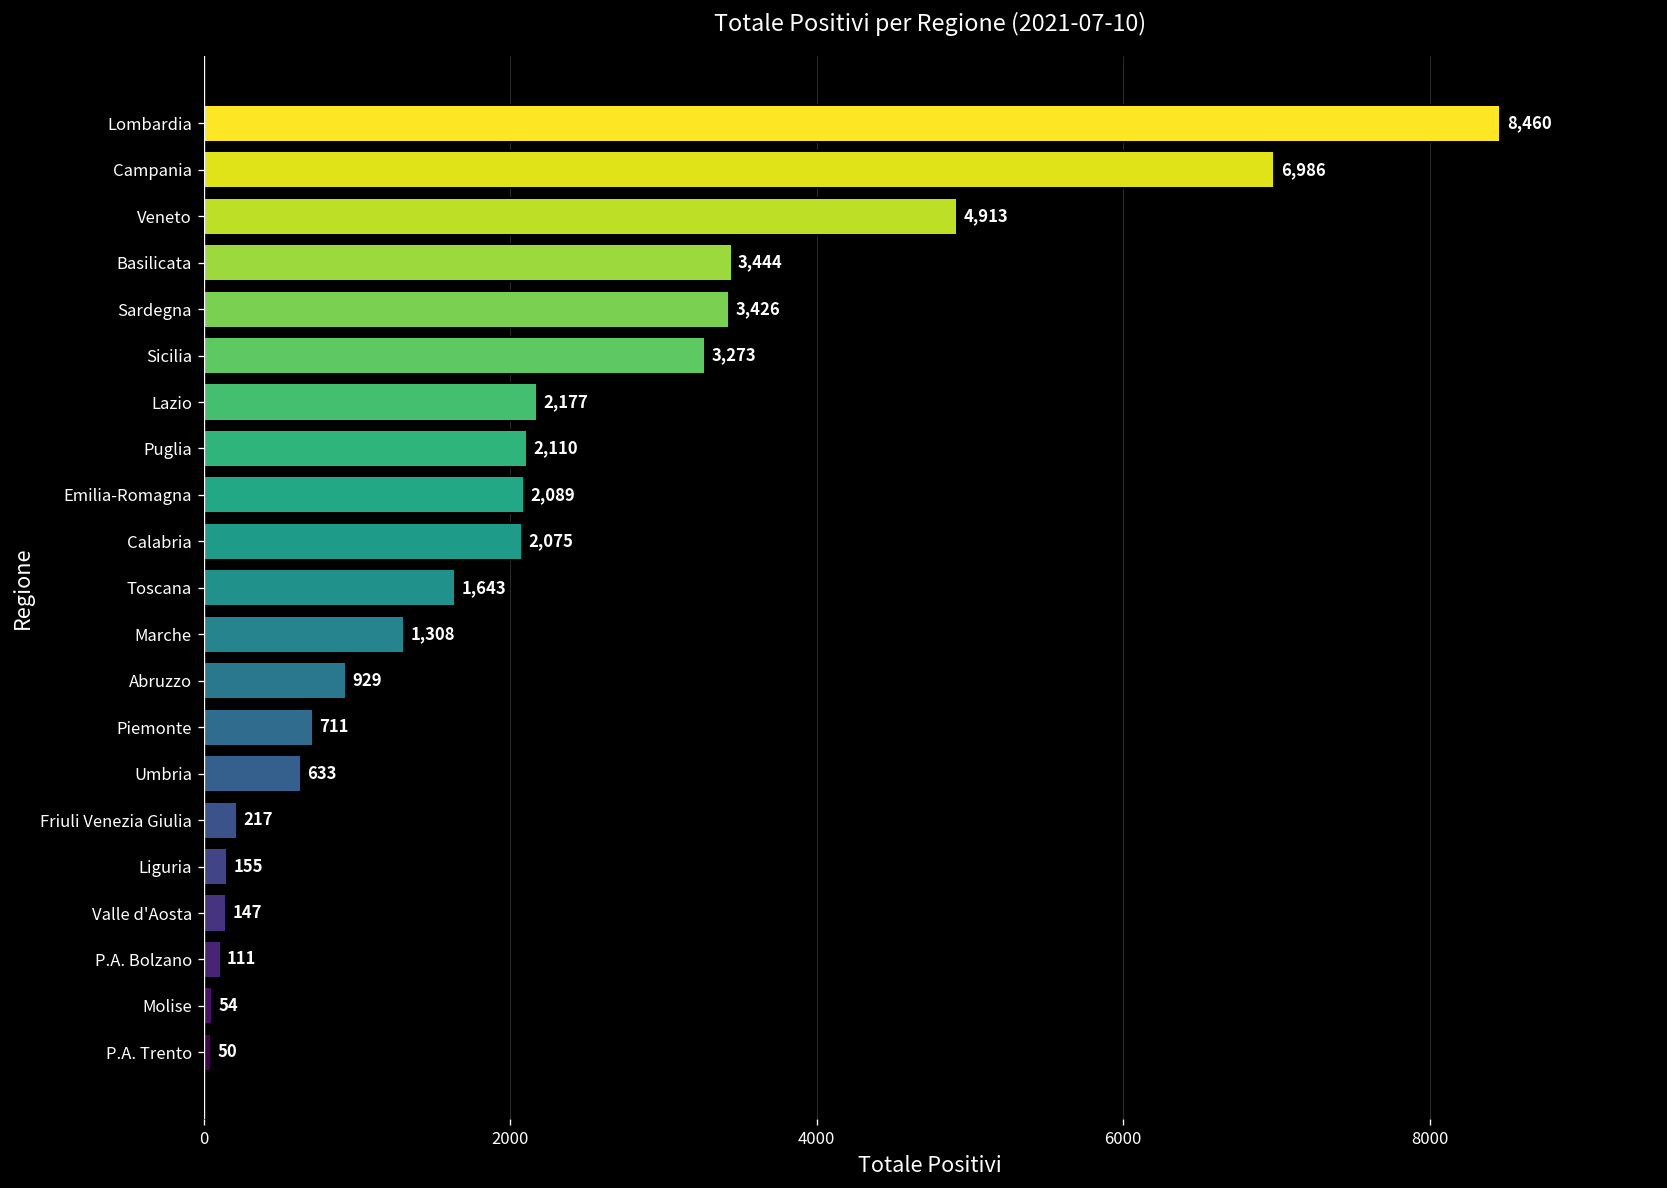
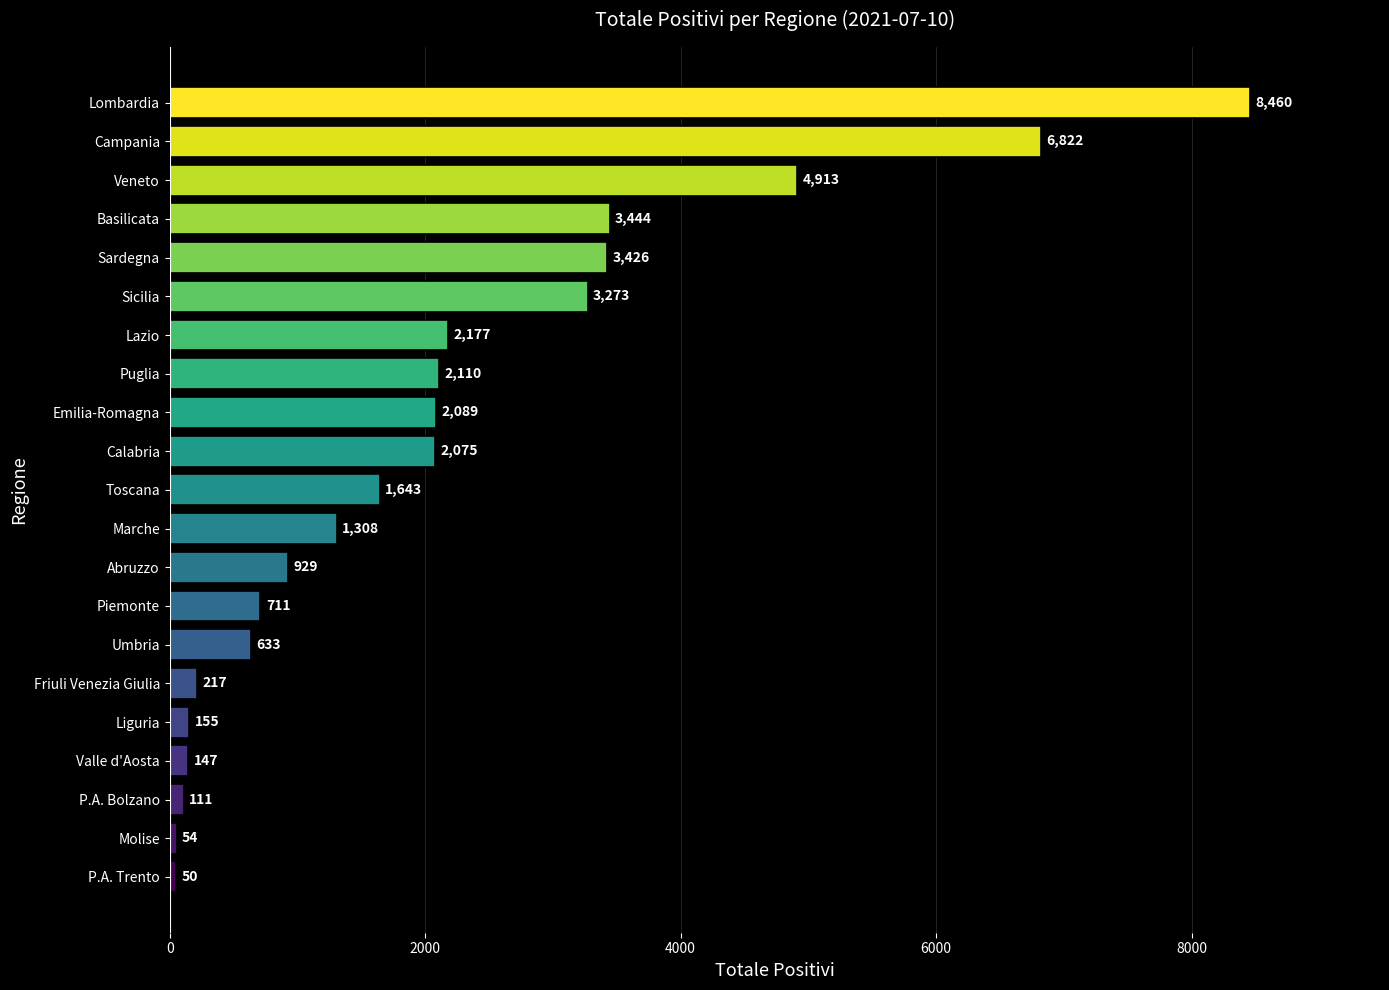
Campania: 6,986 -> 6,822
